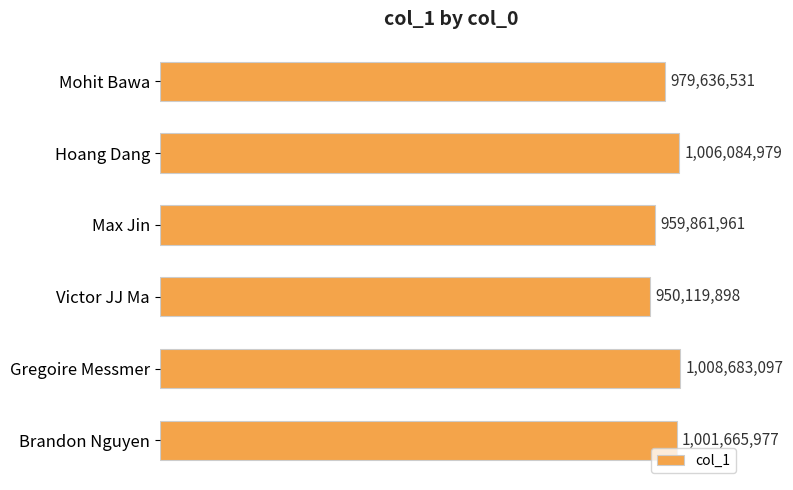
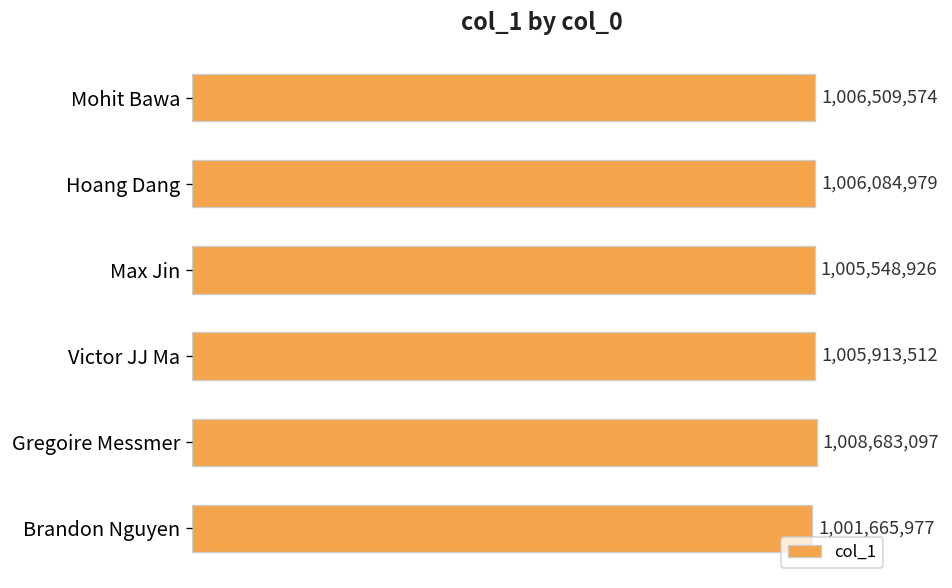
Mohit Bawa: 979,636,531 -> 1,006,509,574
Max Jin: 959,861,961 -> 1,005,548,926
Victor JJ Ma: 950,119,898 -> 1,005,913,512
